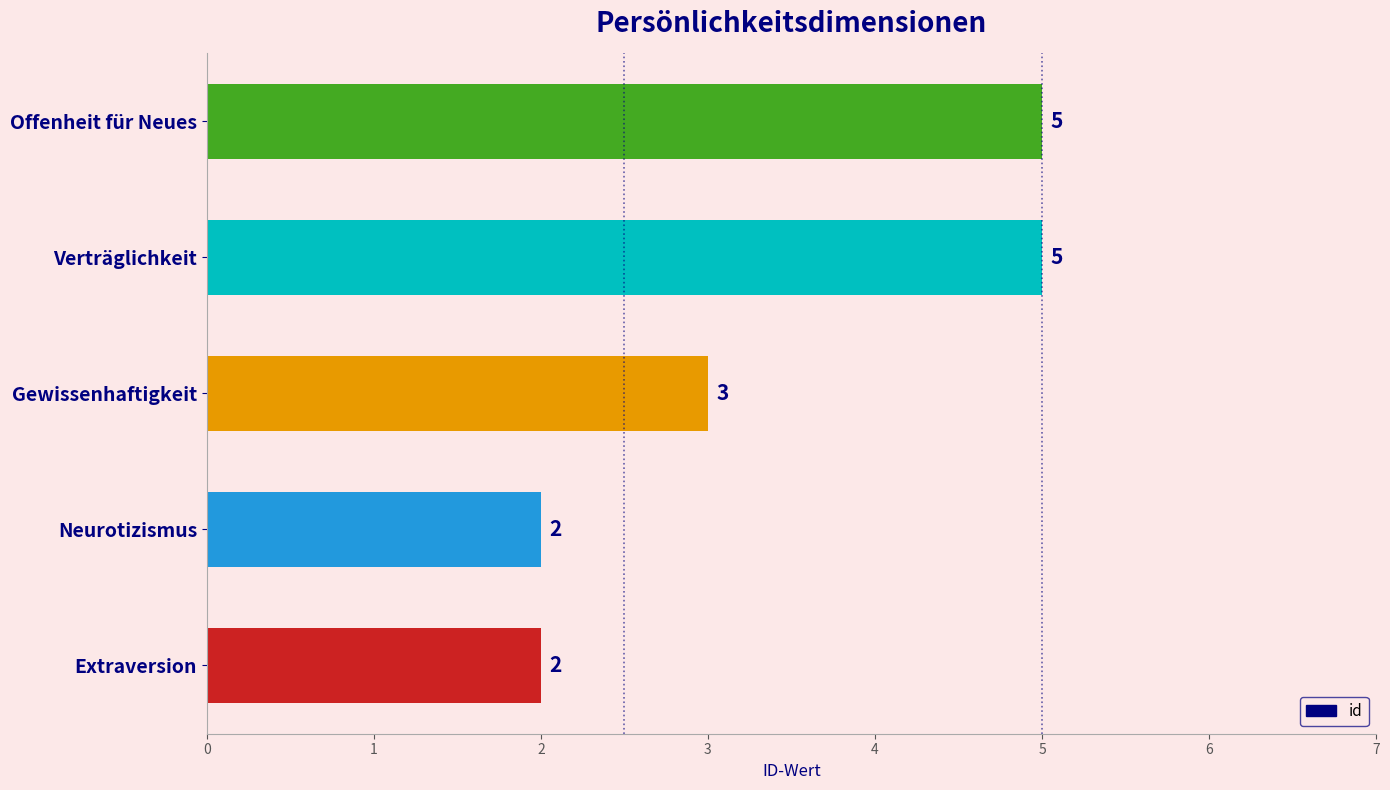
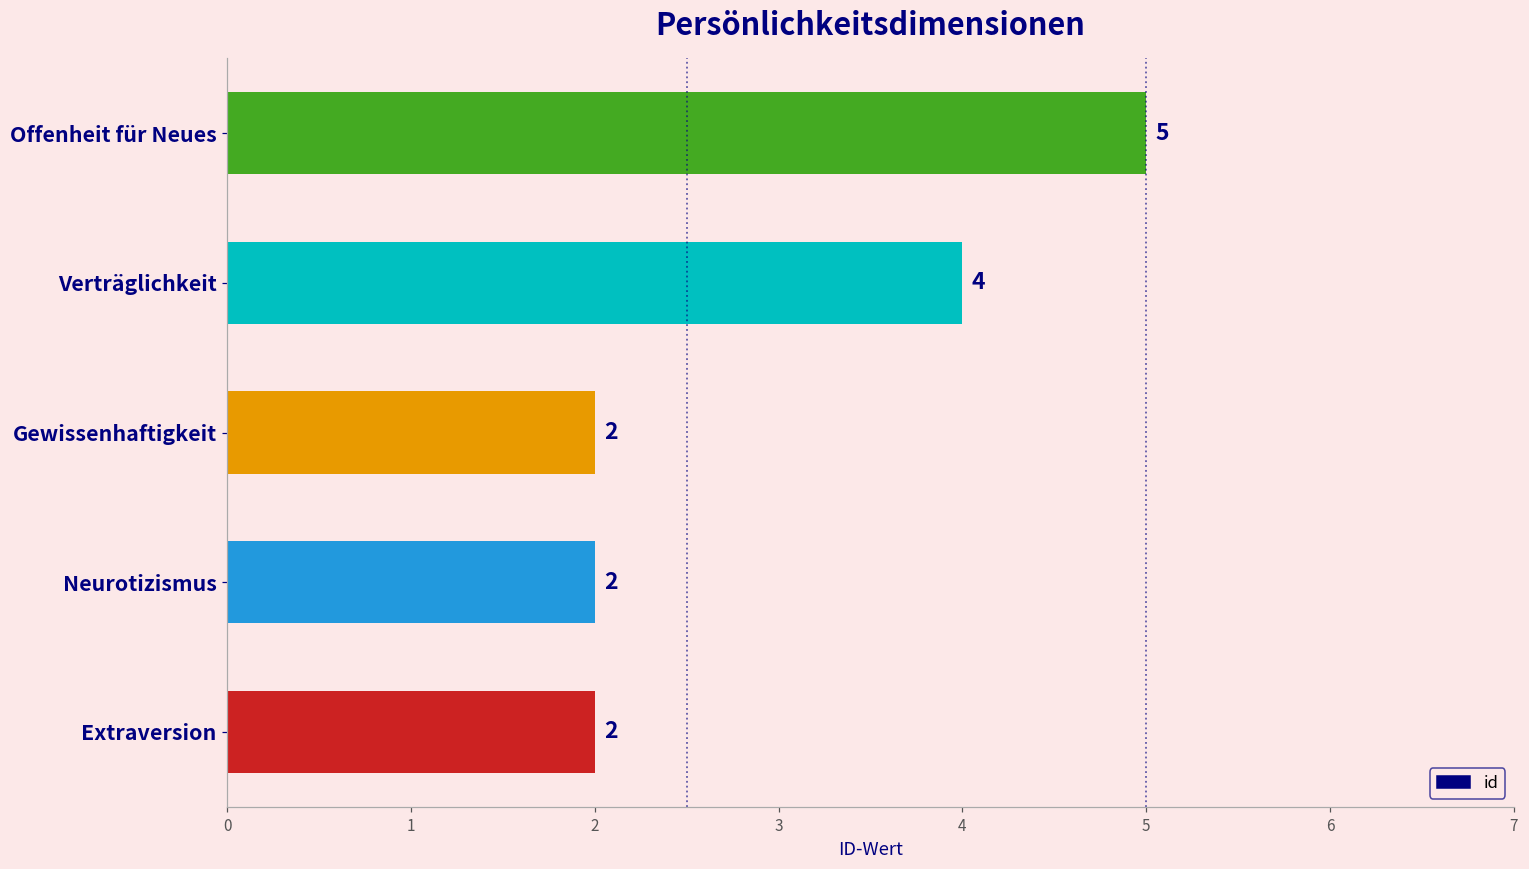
Verträglichkeit: 5 -> 4
Gewissenhaftigkeit: 3 -> 2
